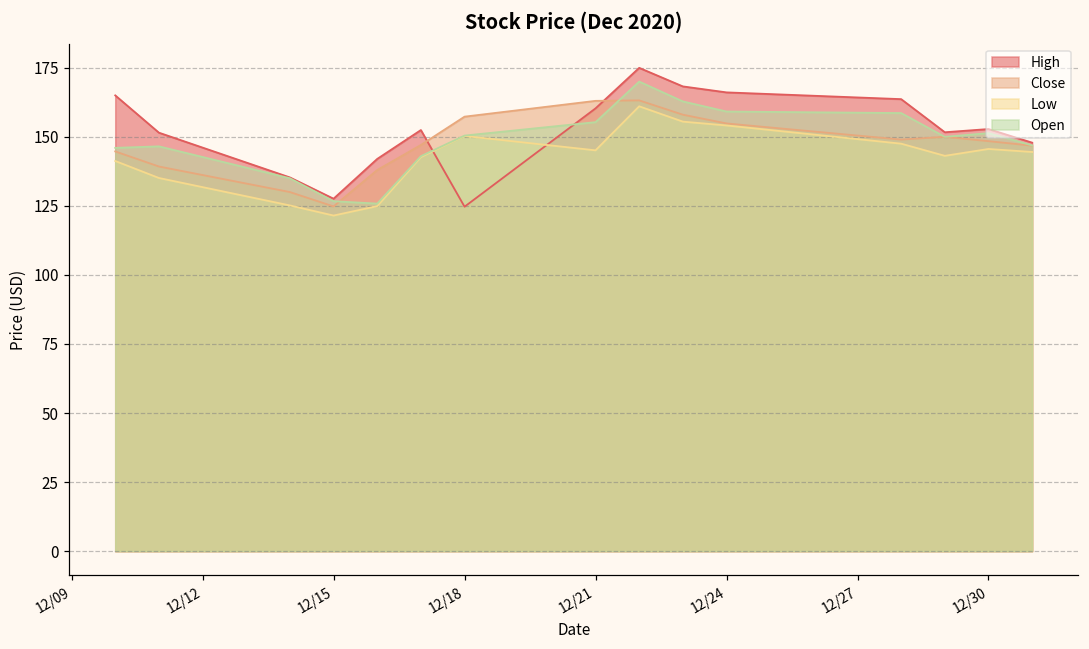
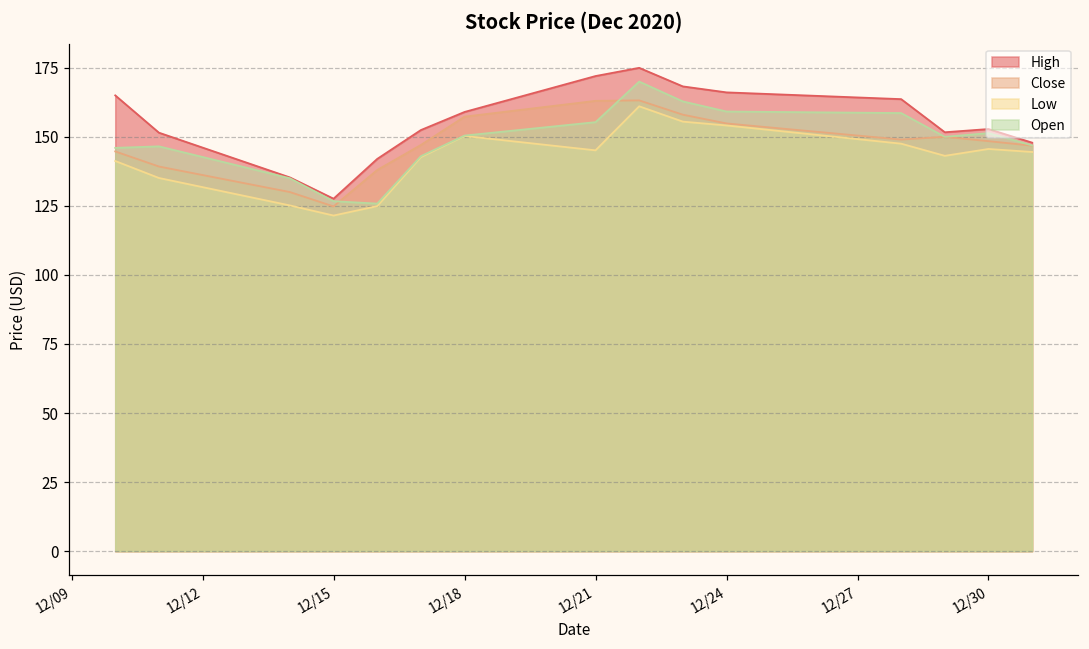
High, 12/18: 125 -> 159
High, 12/21: 160 -> 172
